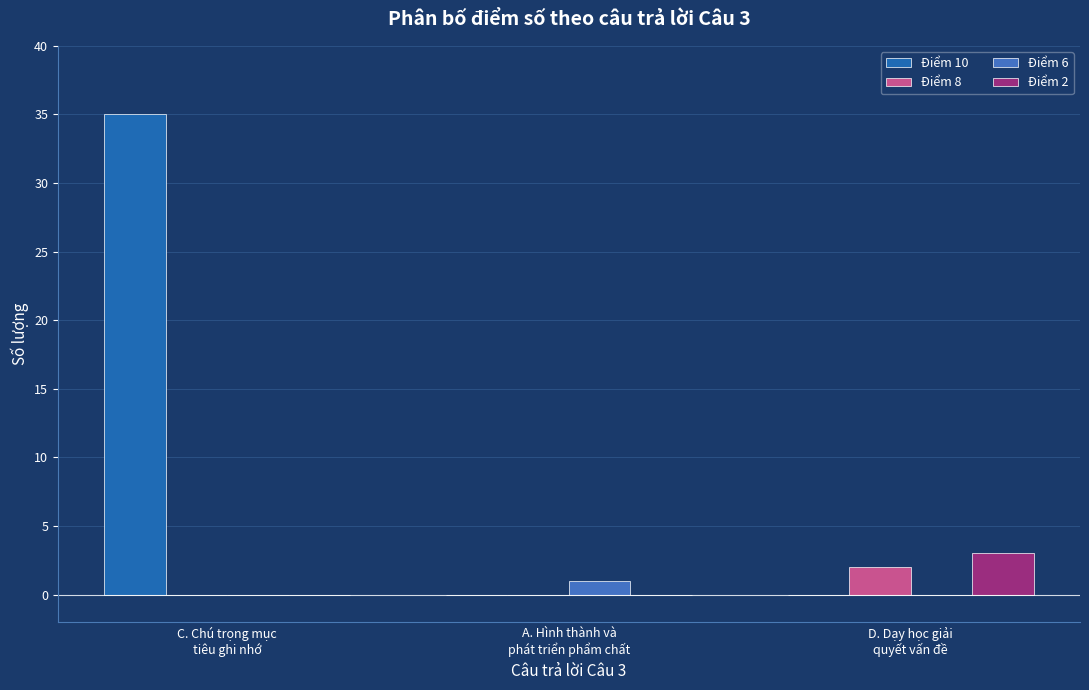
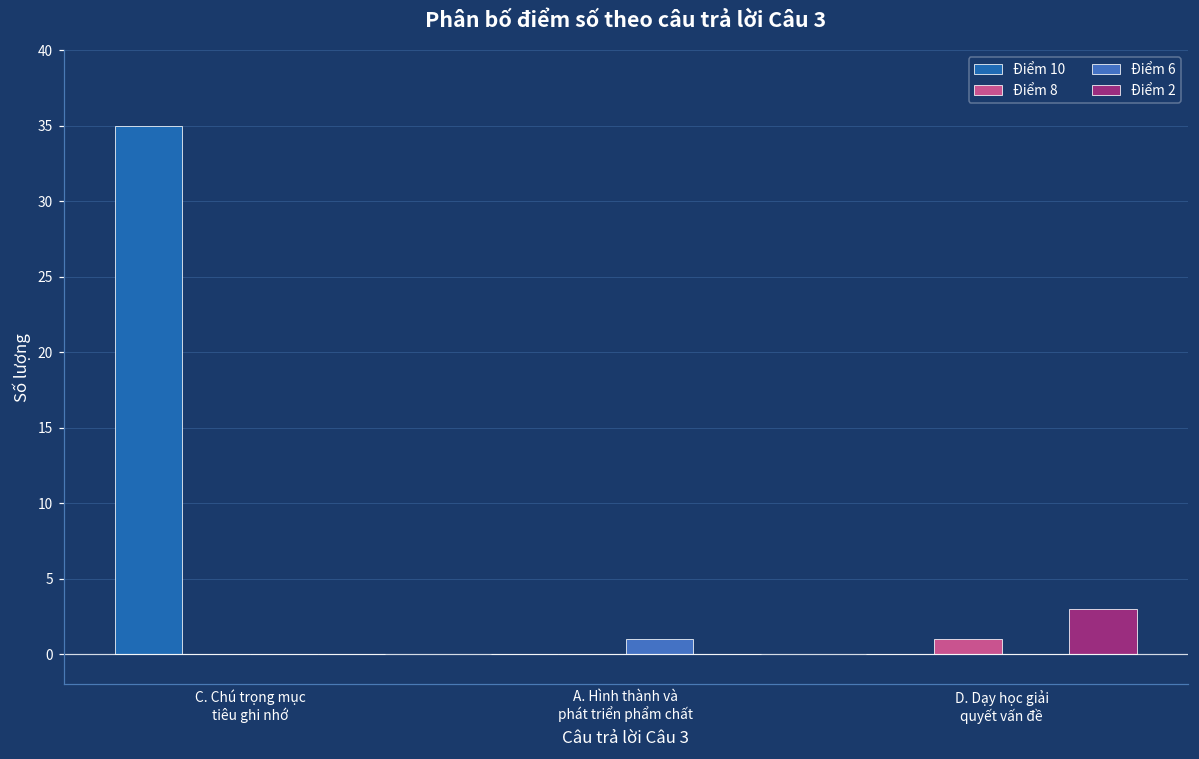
Điểm 8, D. Dạy học giải quyết vấn đề: 2 -> 1
